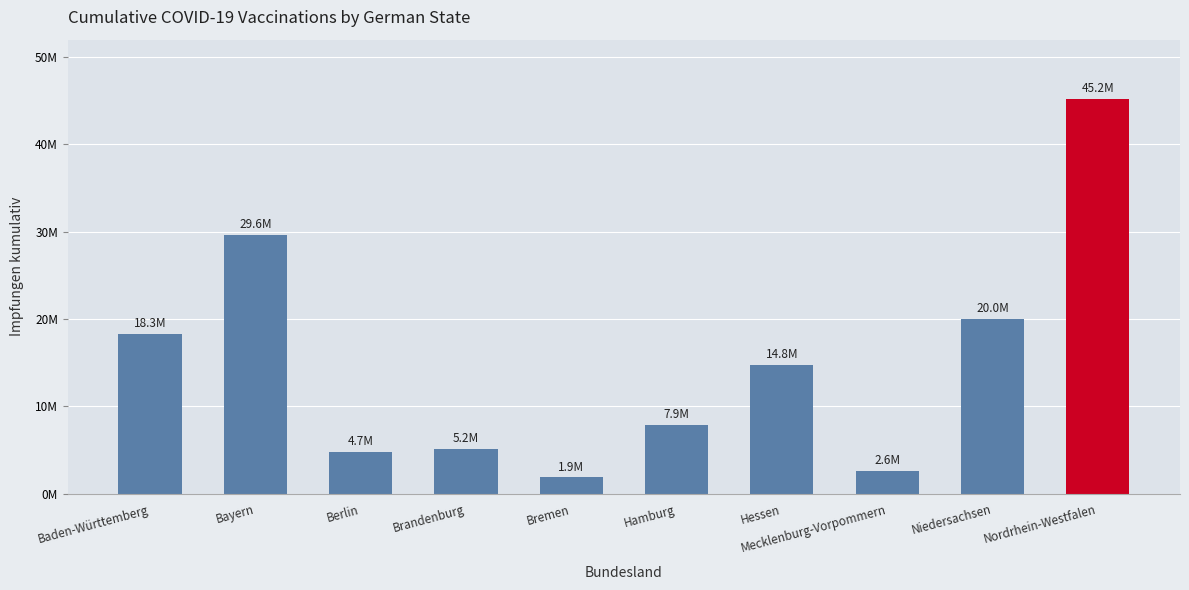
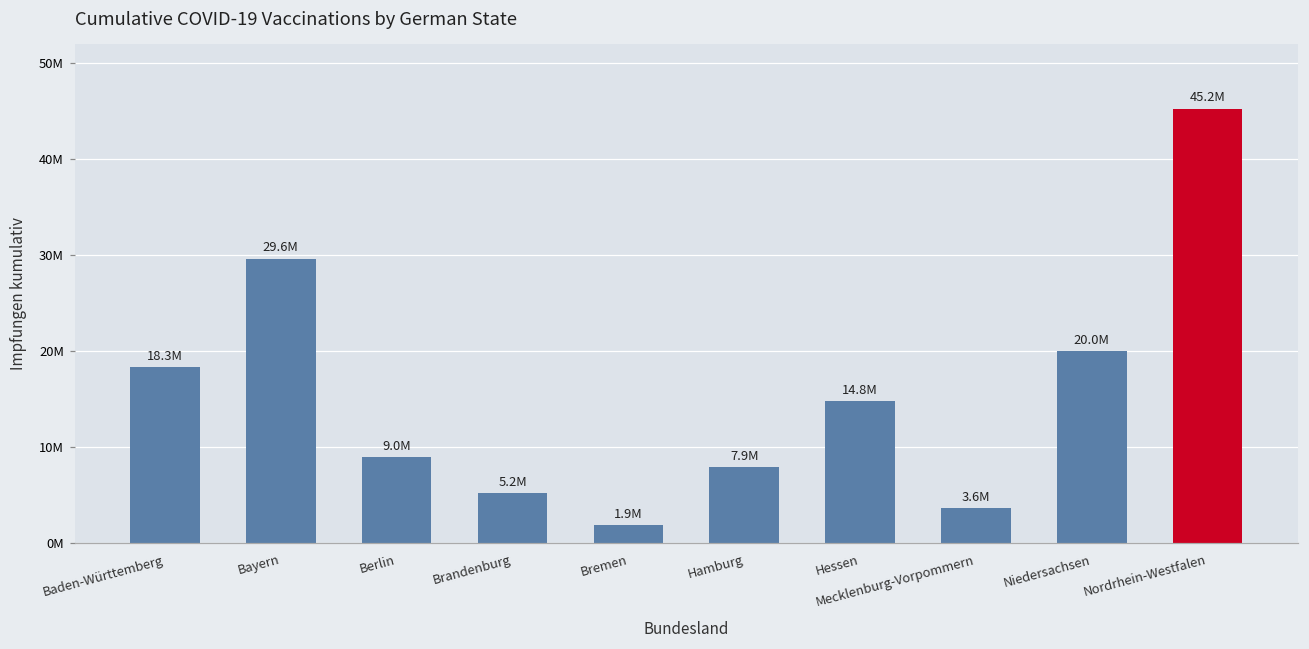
Berlin: 4.7M -> 9.0M
Mecklenburg-Vorpommern: 2.6M -> 3.6M
